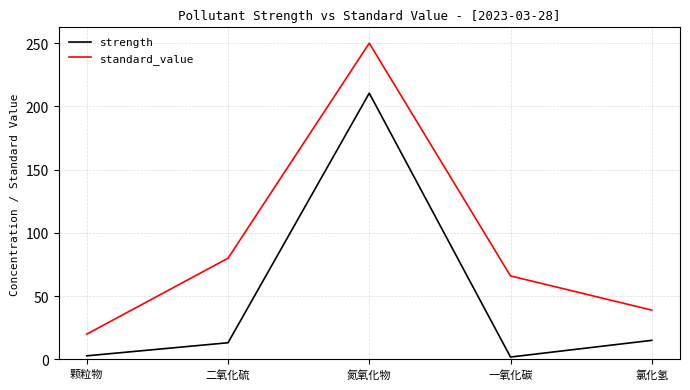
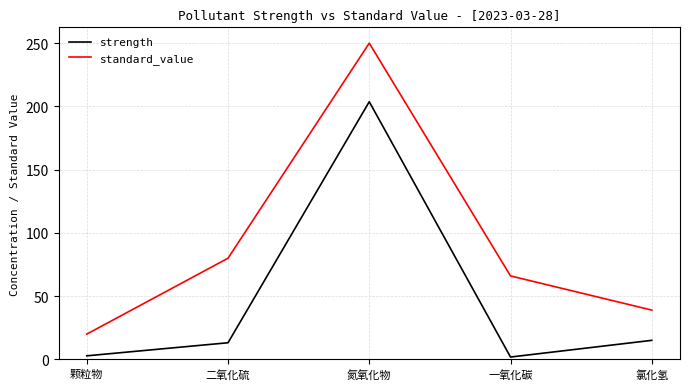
strength, 氮氧化物: 210 -> 204
